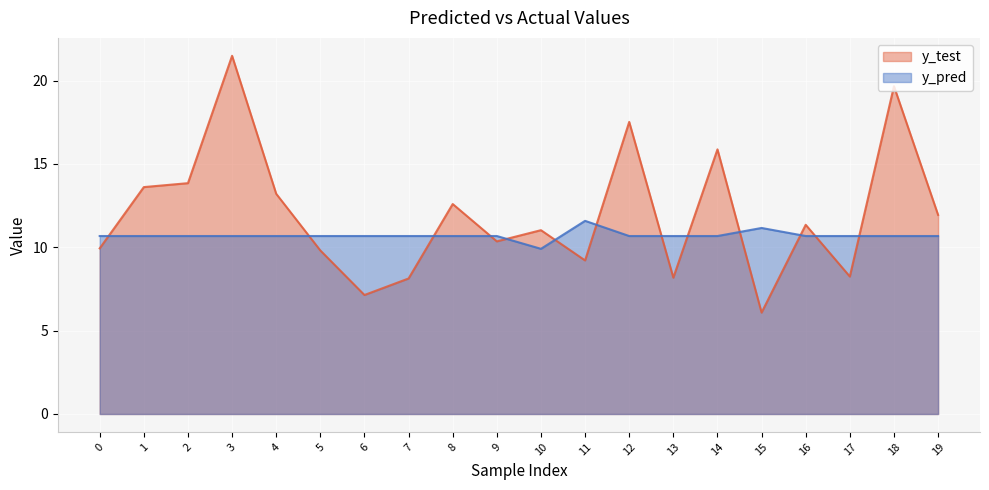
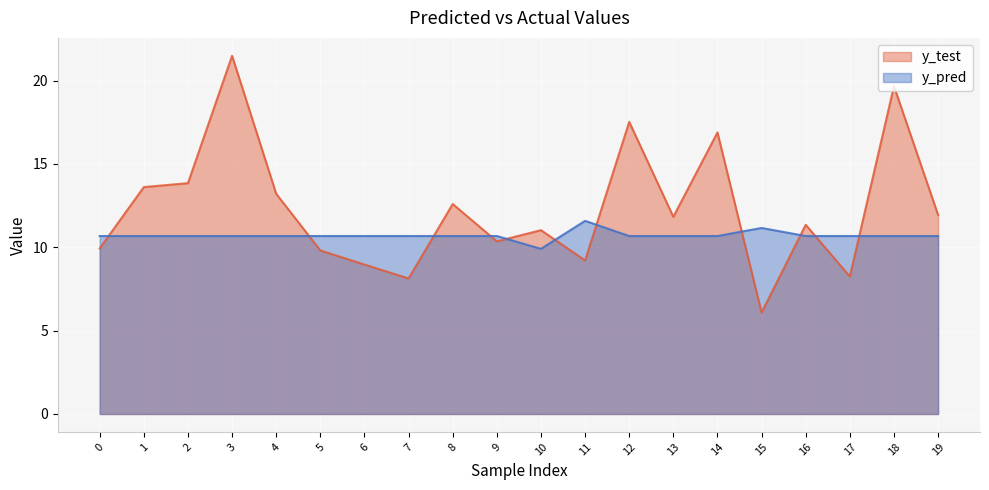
y_test, 6: 7.1 -> 9.0
y_test, 13: 8.2 -> 11.8
y_test, 14: 15.9 -> 16.9
